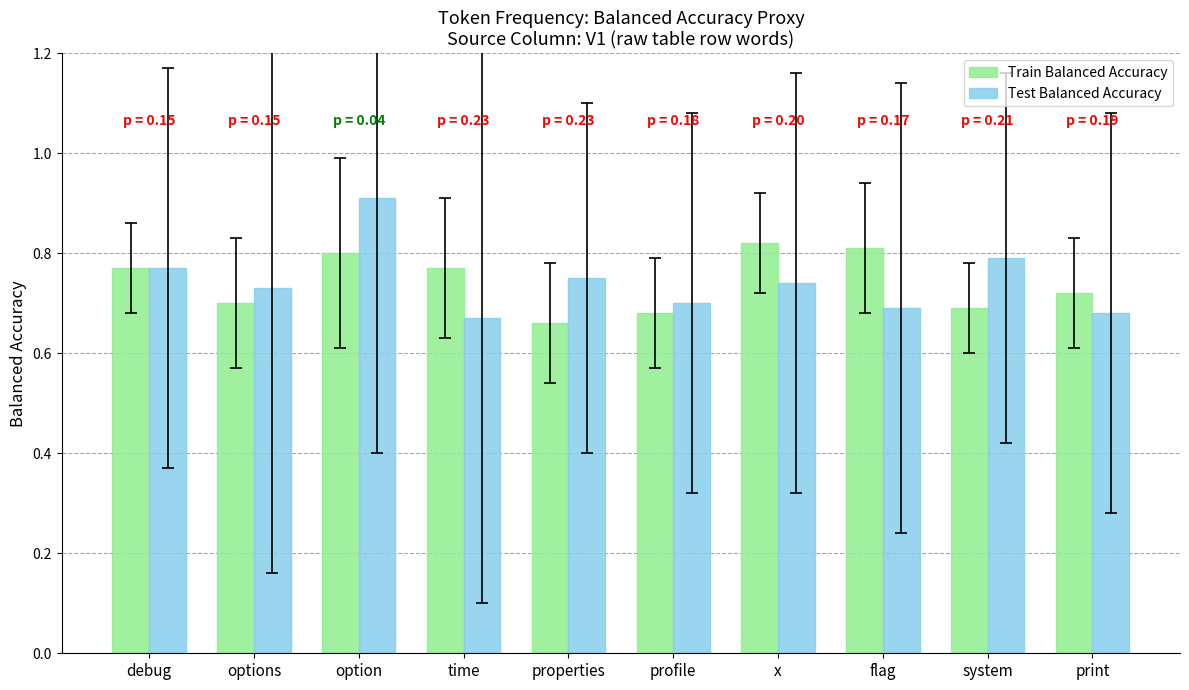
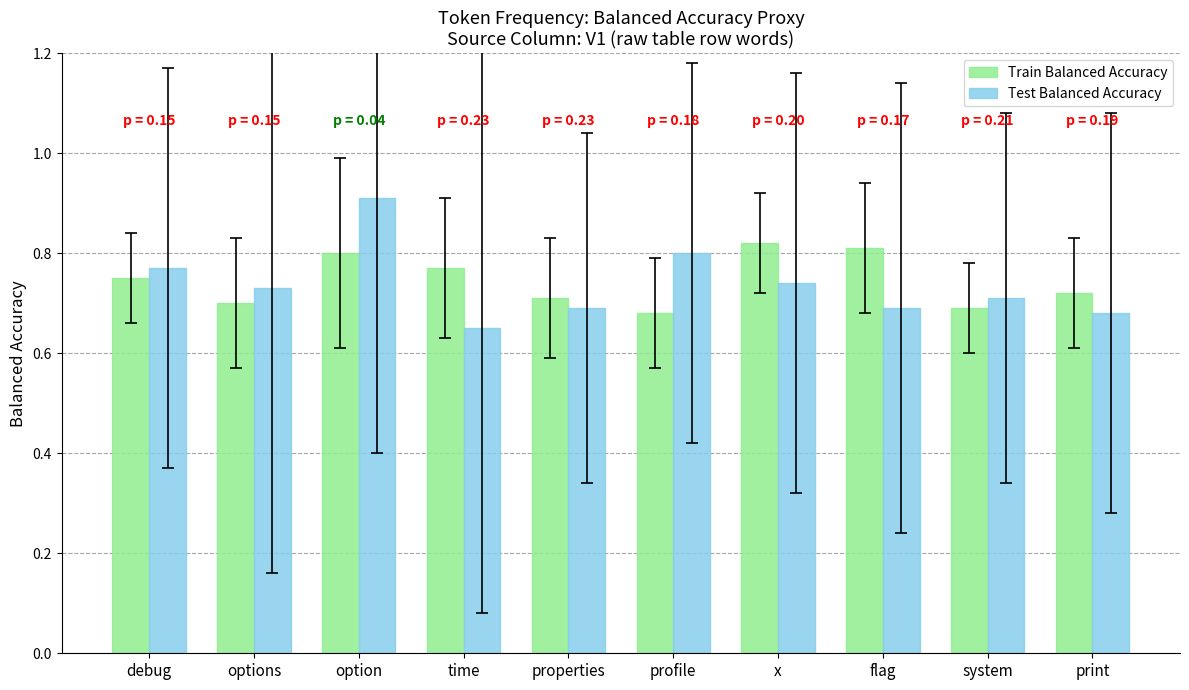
Train Balanced Accuracy, debug: 0.77 -> 0.75
Test Balanced Accuracy, time: 0.67 -> 0.65
Train Balanced Accuracy, properties: 0.66 -> 0.71
Test Balanced Accuracy, properties: 0.75 -> 0.69
Test Balanced Accuracy, profile: 0.7 -> 0.8
Test Balanced Accuracy, system: 0.79 -> 0.71
